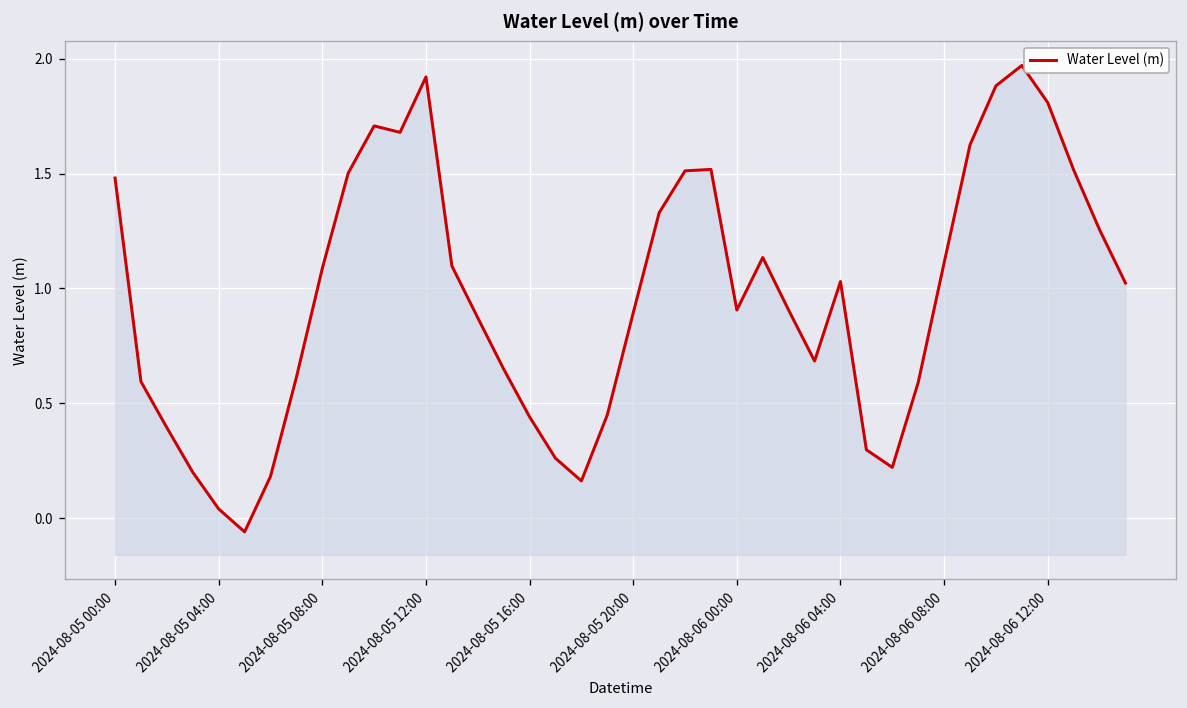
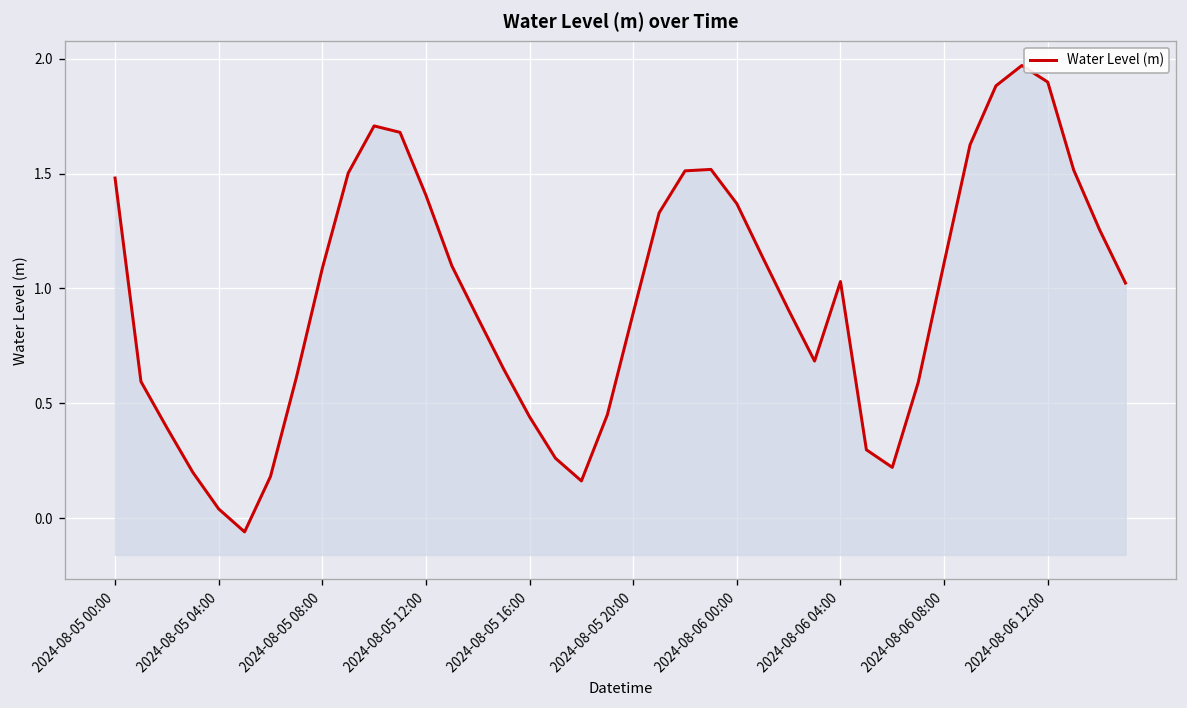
2024-08-05 12:00: 1.92 -> 1.41
2024-08-06 00:00: 0.91 -> 1.37
2024-08-06 12:00: 1.81 -> 1.90
